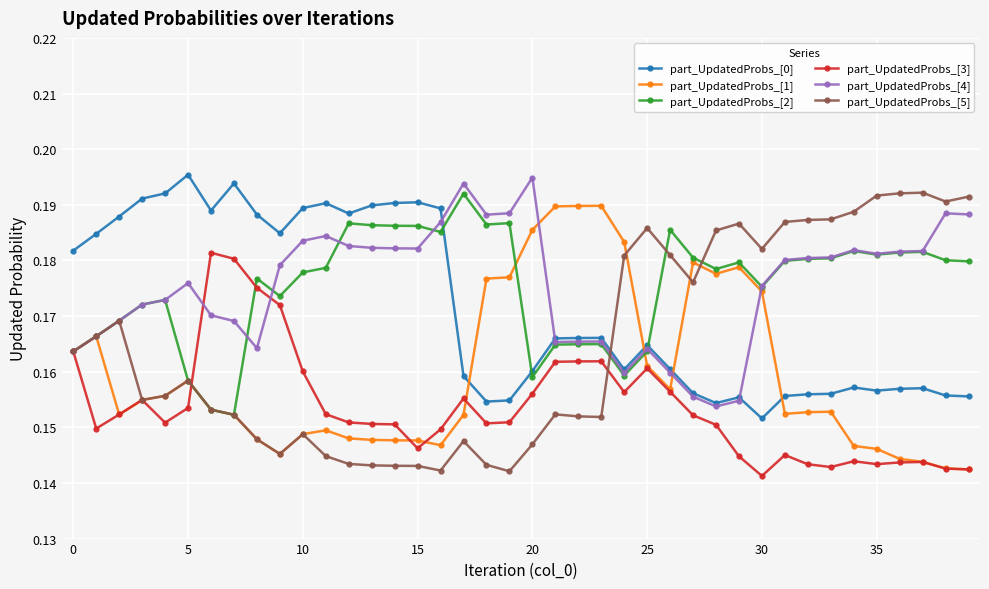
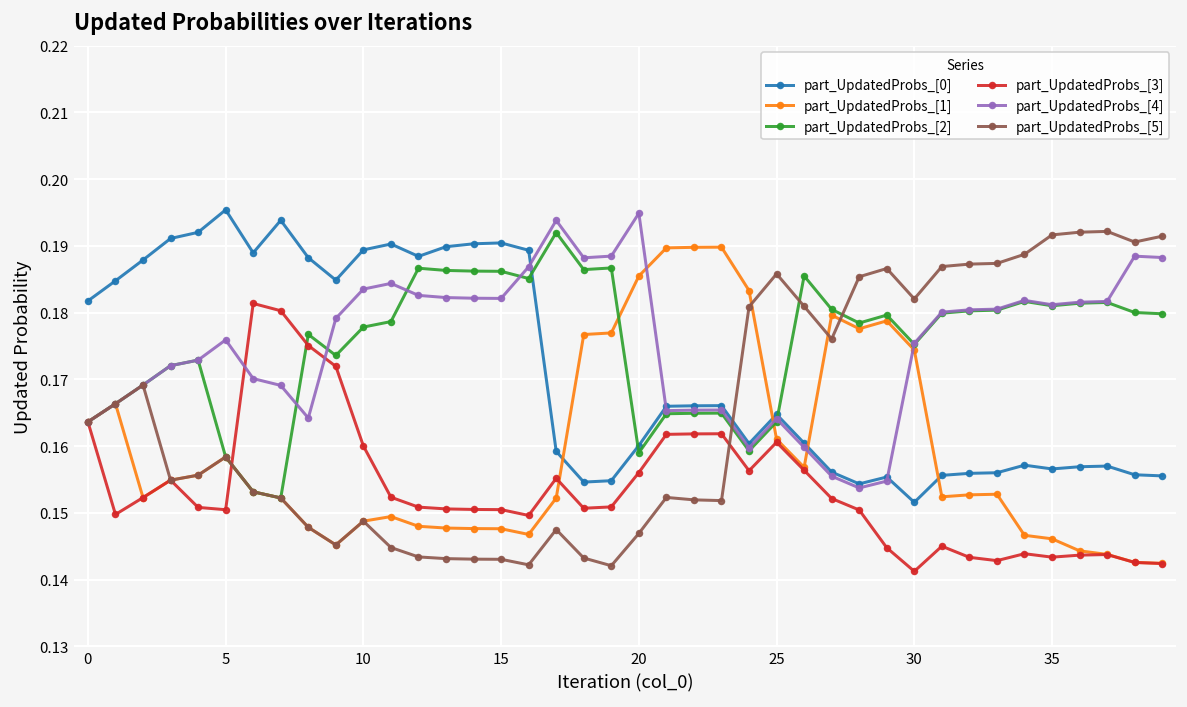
part_UpdatedProbs_[3], 5: 0.153 -> 0.150
part_UpdatedProbs_[3], 15: 0.146 -> 0.151
